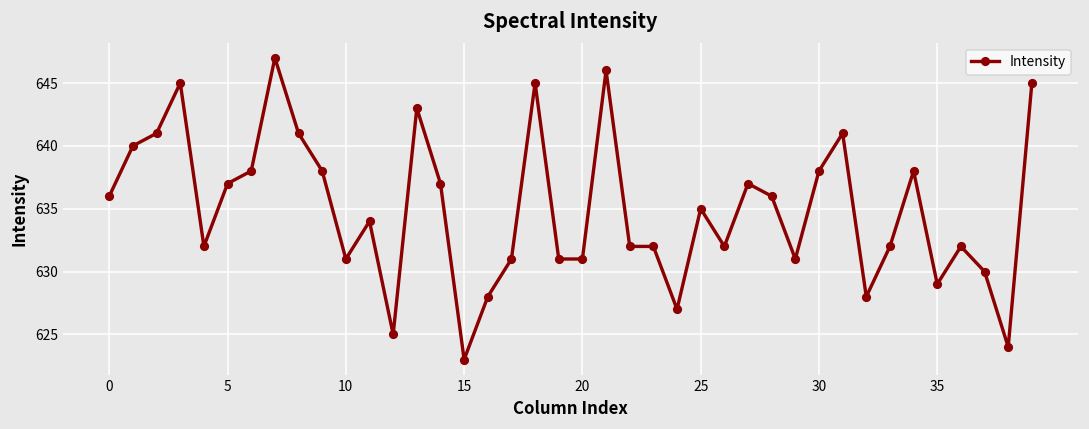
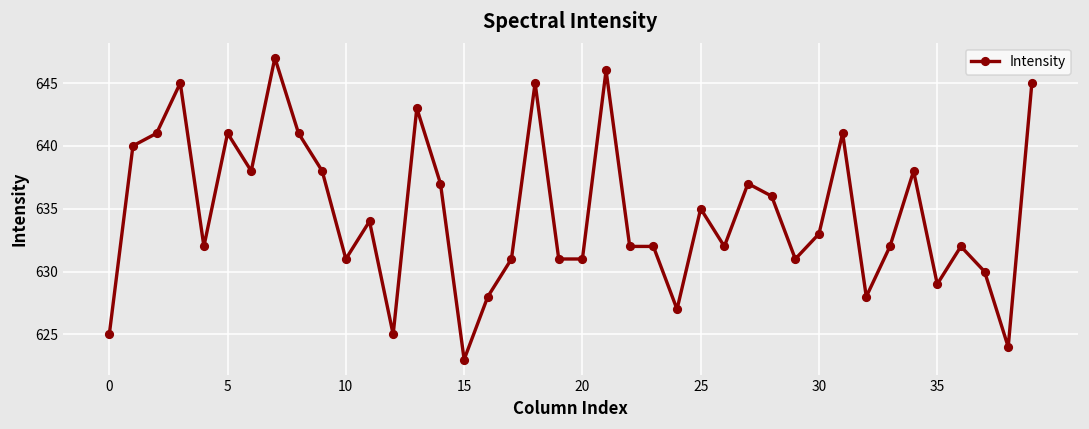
0: 636 -> 625
5: 637 -> 641
30: 638 -> 633
